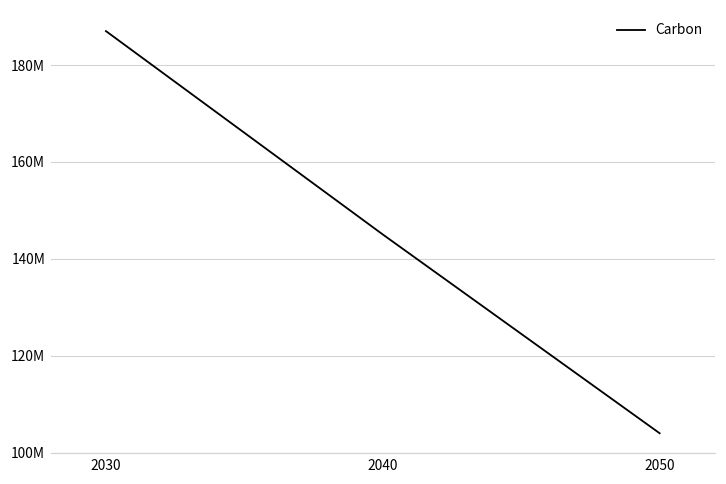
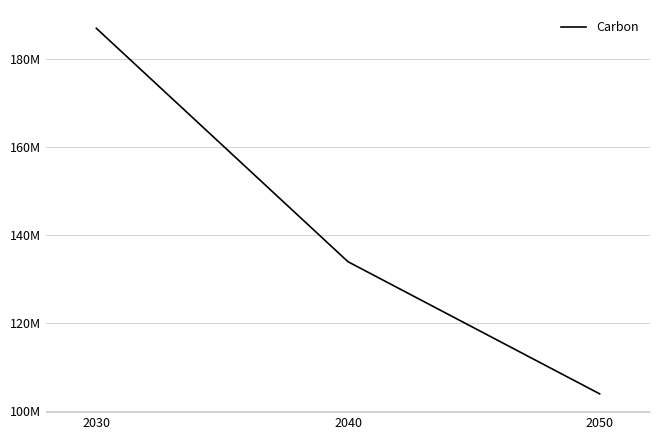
2040: 145000000 -> 134000000
